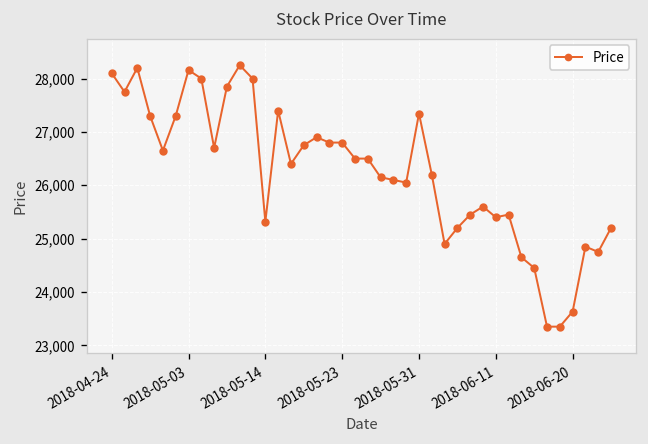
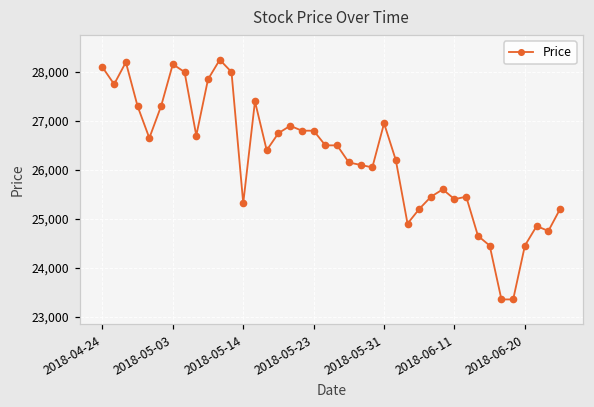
2018-05-31: 27,300 -> 27,000
2018-06-20: 23,600 -> 24,500
